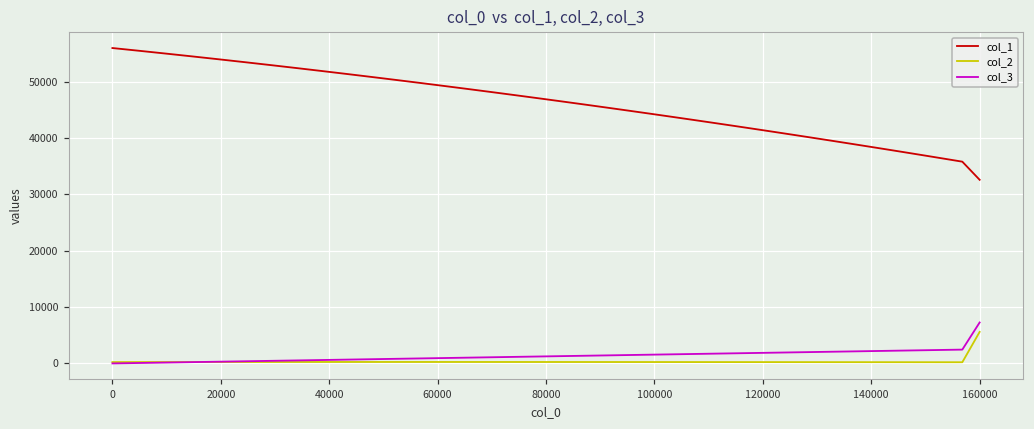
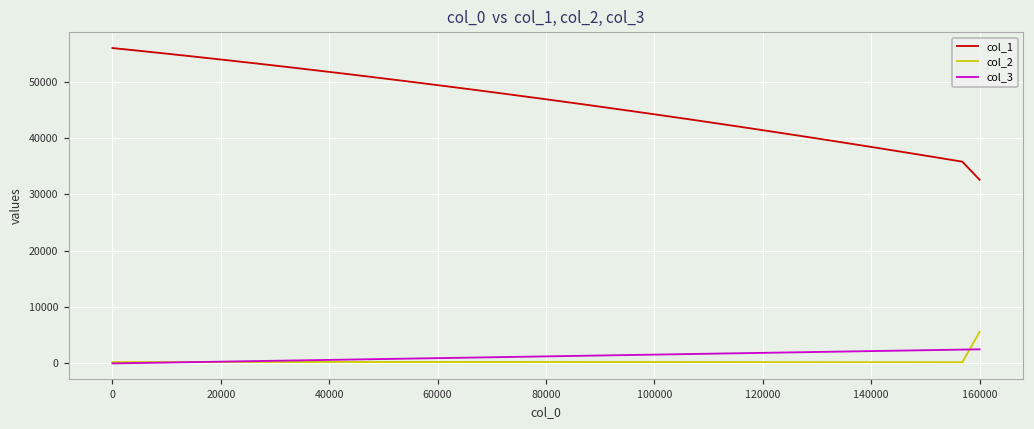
col_3, 160000: 7000 -> 3000
